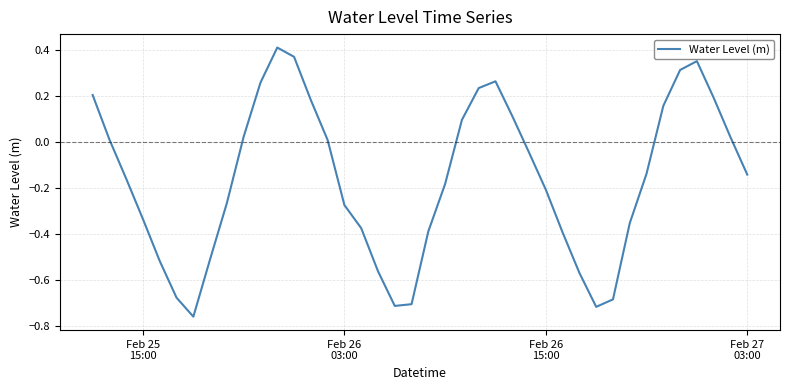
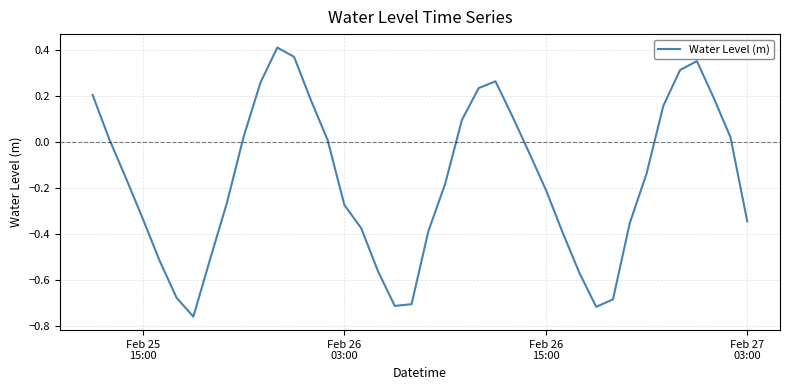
Feb 27 03:00: -0.14 -> -0.35
